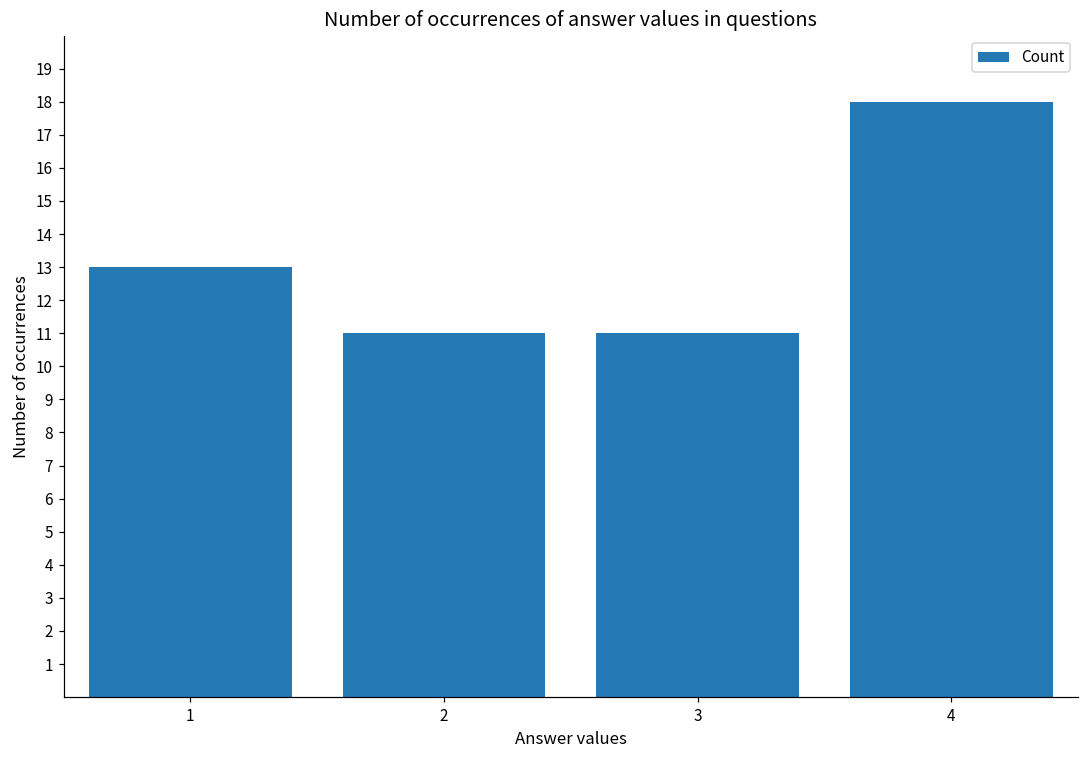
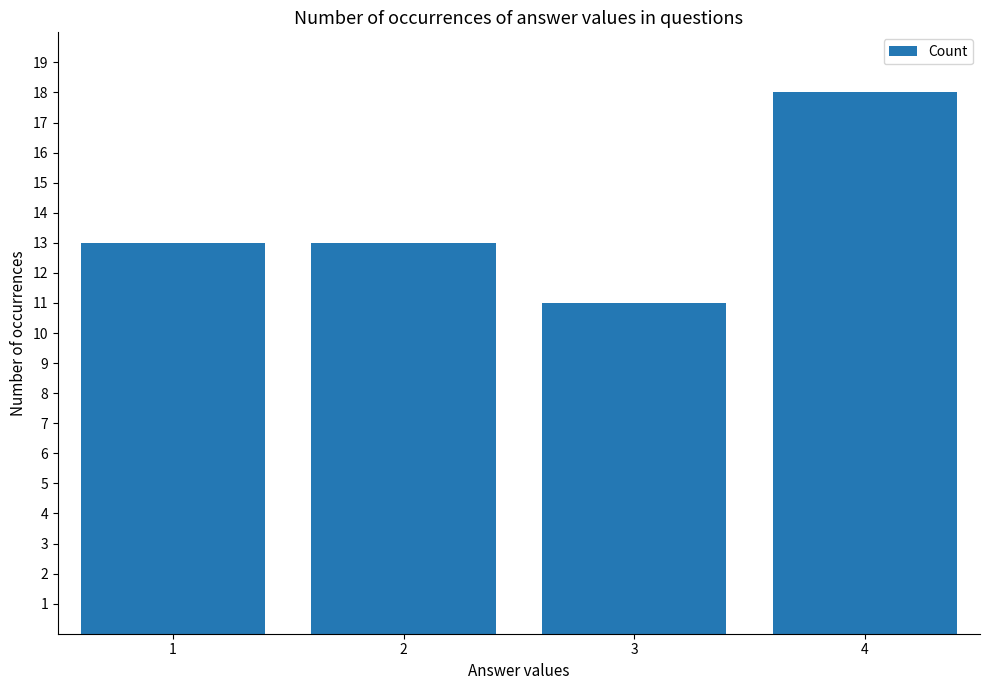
2: 11 -> 13
